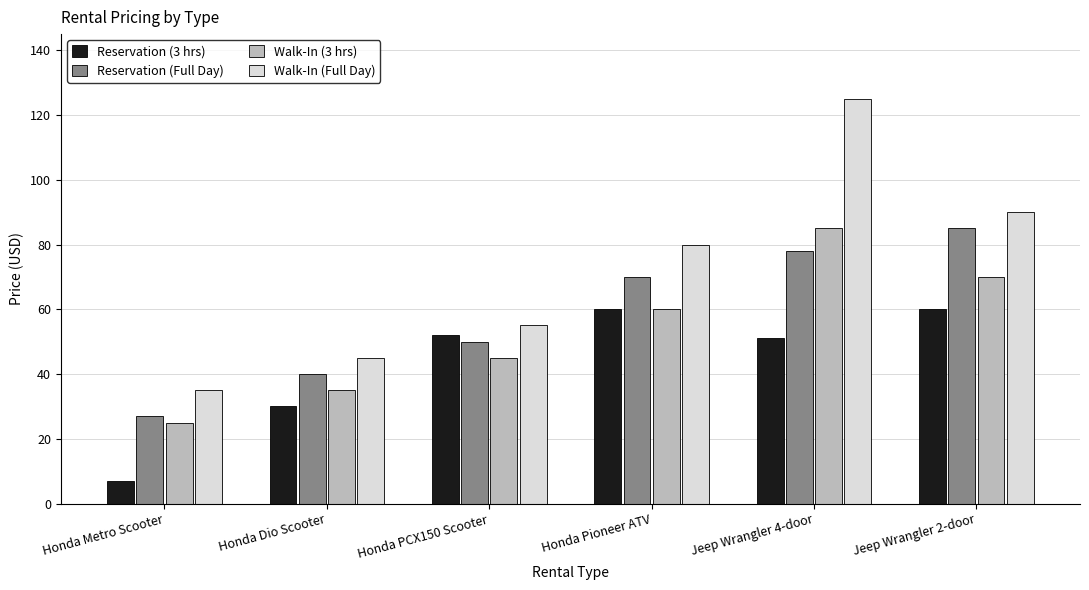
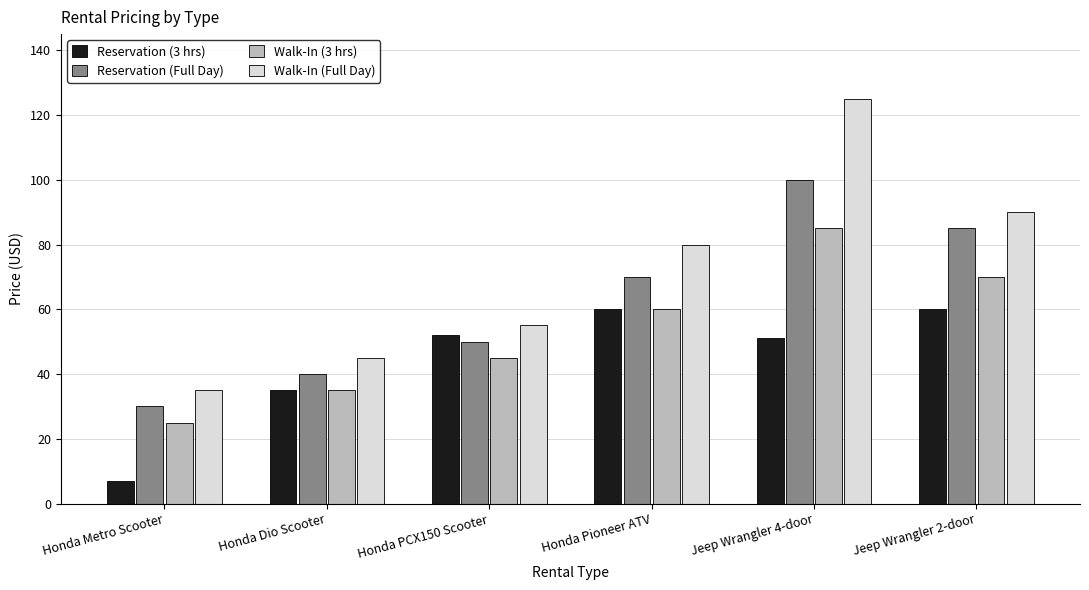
Reservation (Full Day), Honda Metro Scooter: 27 -> 30
Reservation (3 hrs), Honda Dio Scooter: 30 -> 35
Reservation (Full Day), Jeep Wrangler 4-door: 78 -> 100
